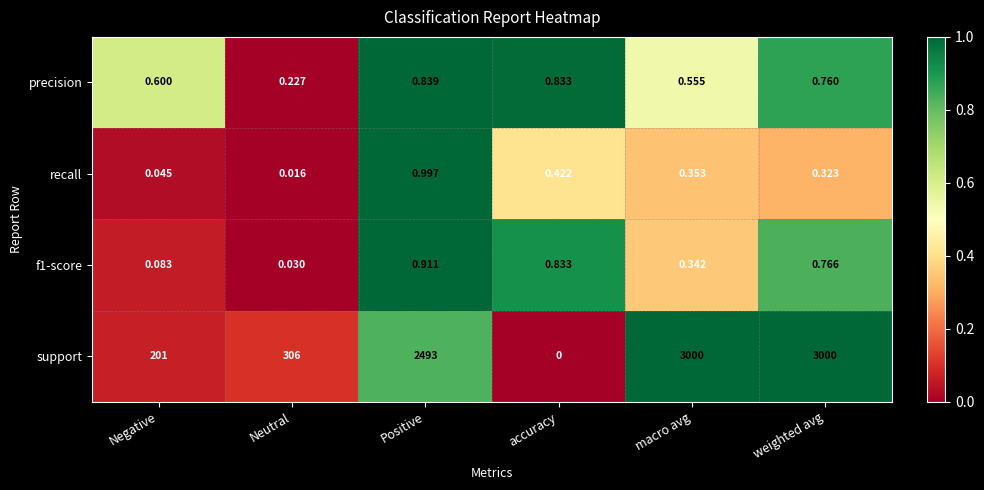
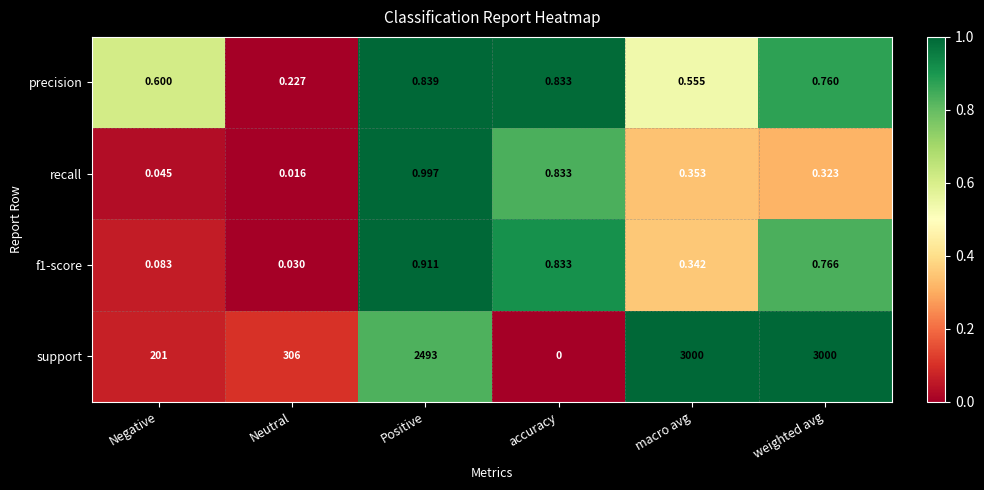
recall, accuracy: 0.422 -> 0.833
